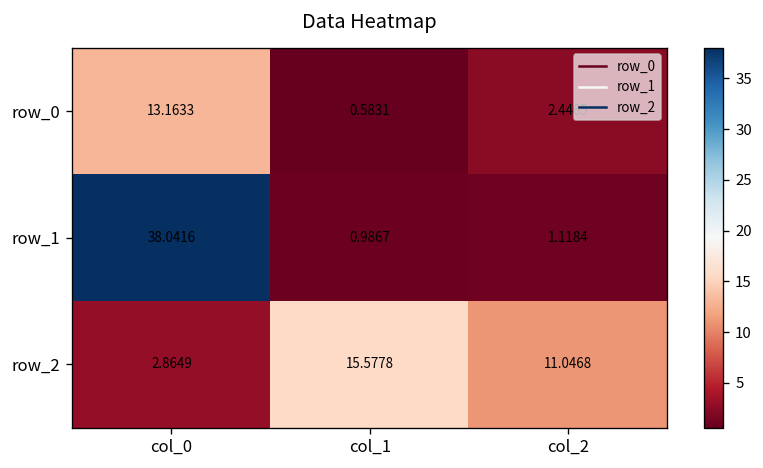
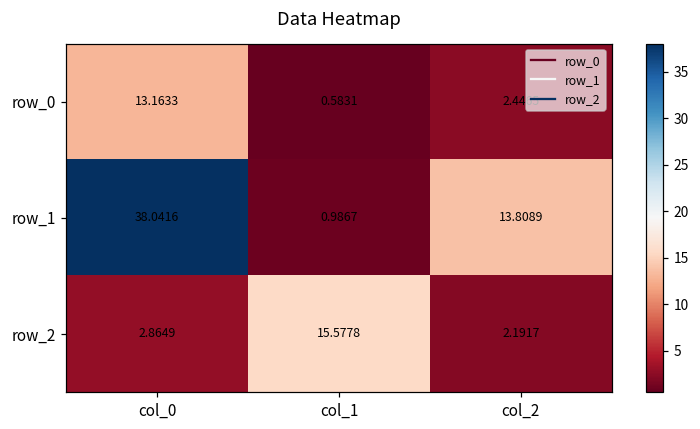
row_1, col_2: 1.1184 -> 13.8089
row_2, col_2: 11.0468 -> 2.1917
